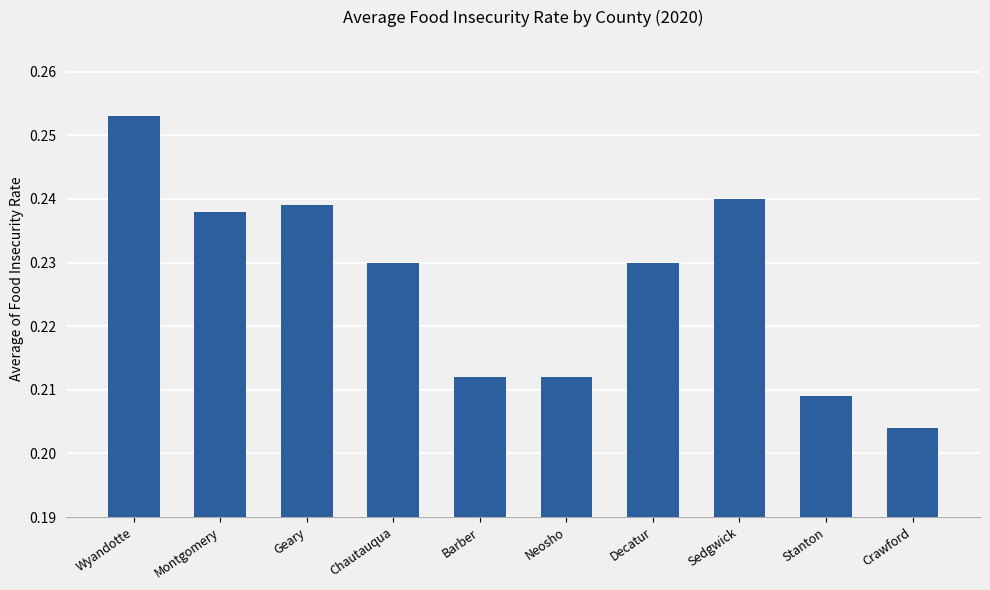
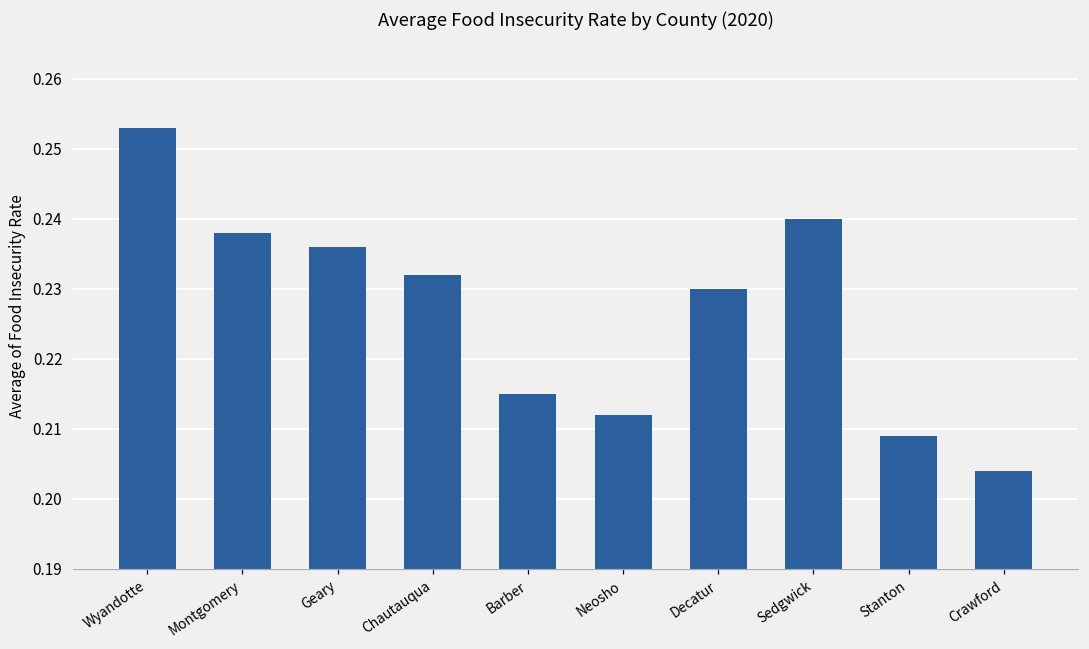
Geary: 0.239 -> 0.236
Chautauqua: 0.230 -> 0.232
Barber: 0.212 -> 0.215
